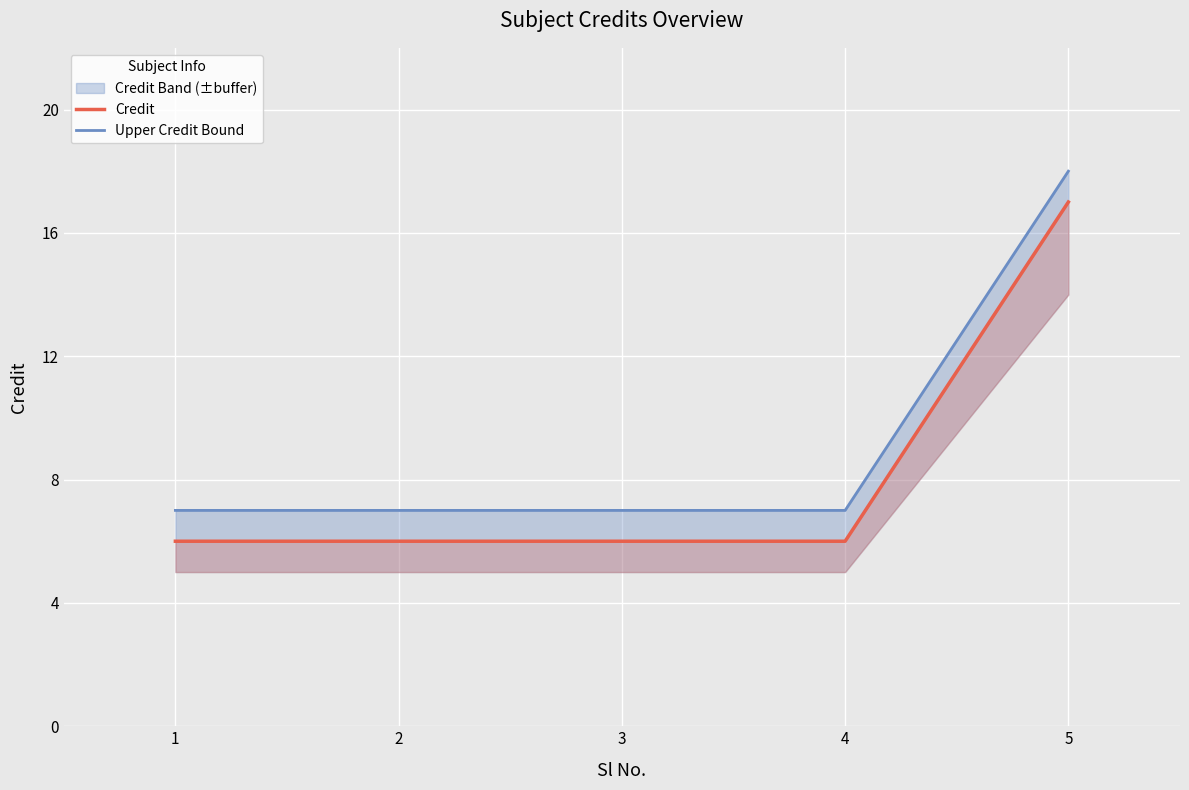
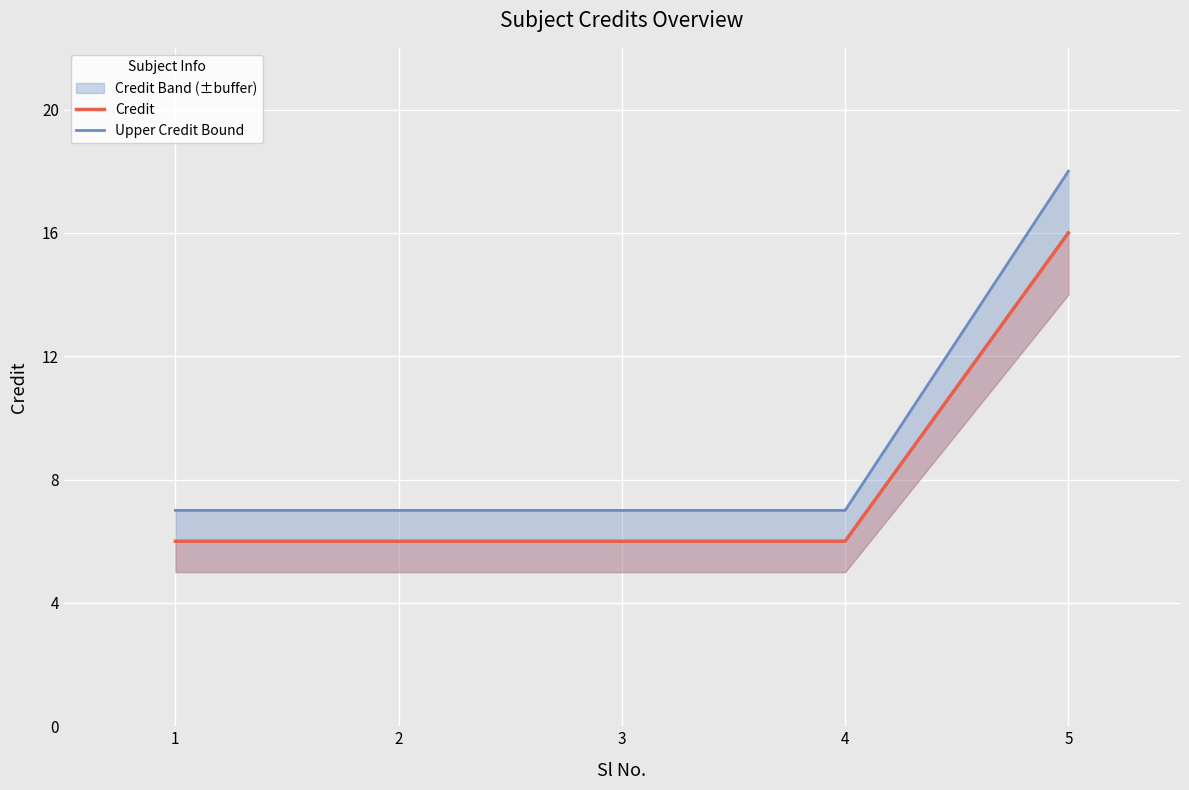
Credit, 5: 17 -> 16
